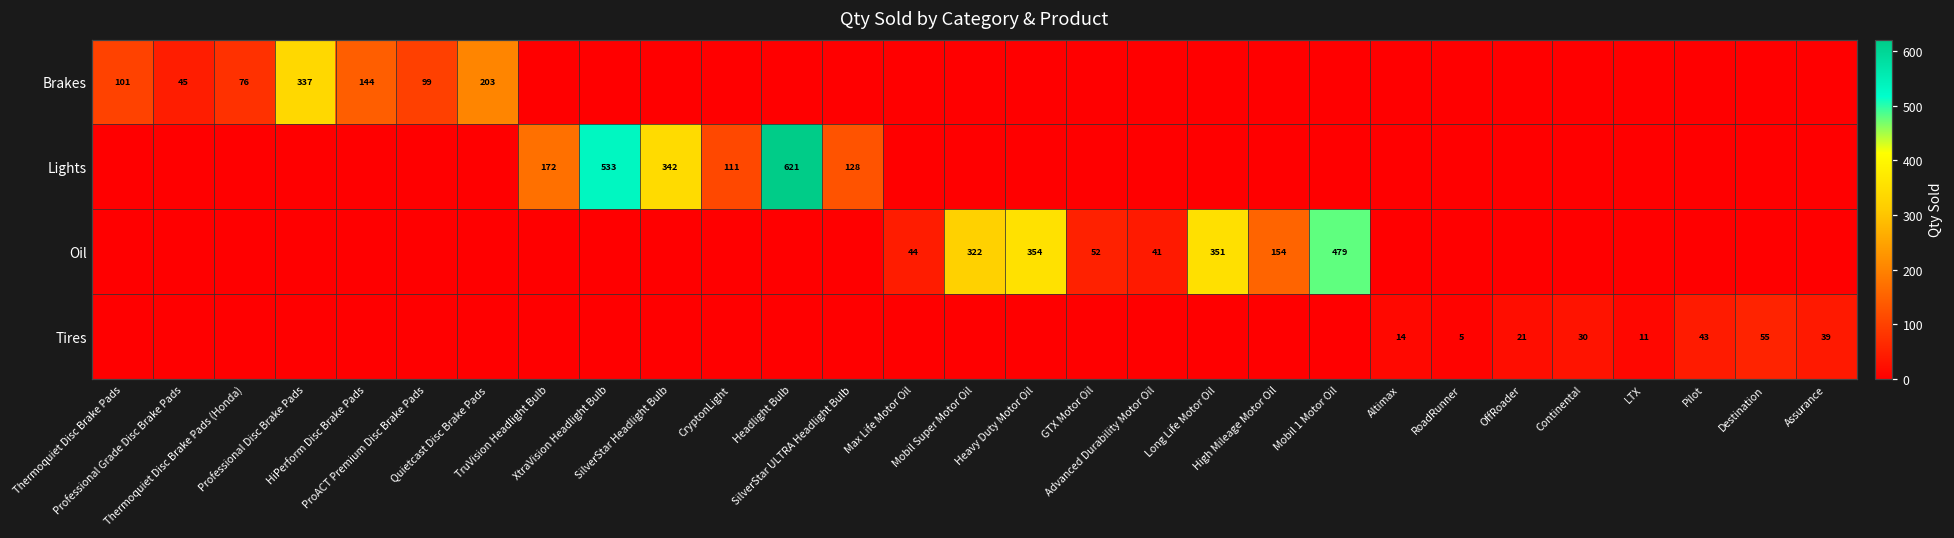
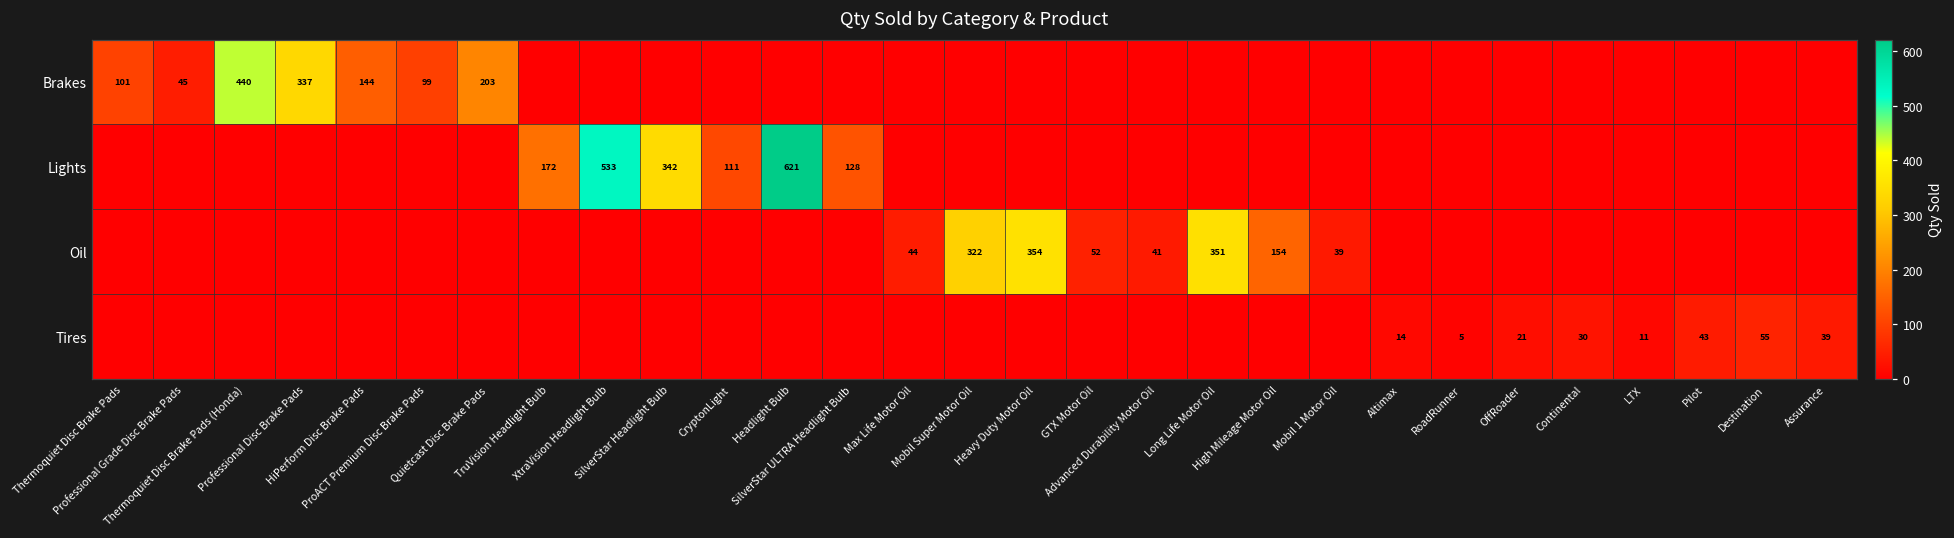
Brakes, Thermoquiet Disc Brake Pads (Honda): 76 -> 440
Oil, Mobil 1 Motor Oil: 479 -> 39
